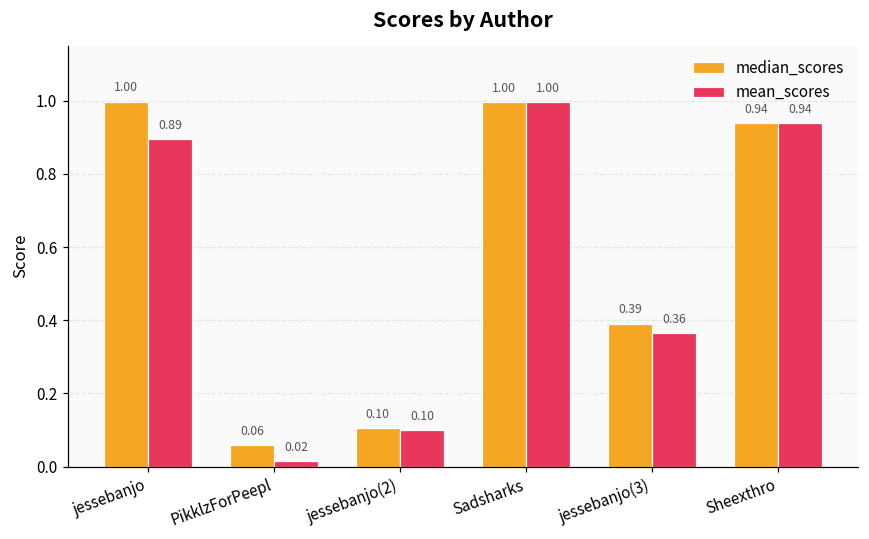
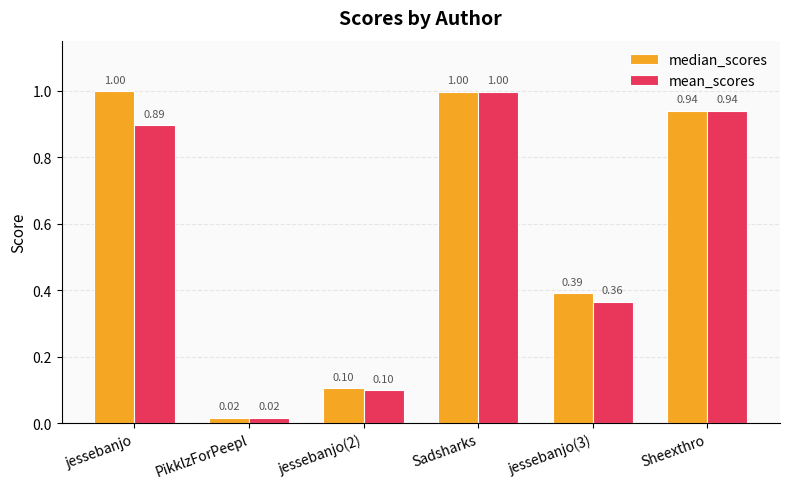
median_scores, PikklzForPeepl: 0.06 -> 0.02
